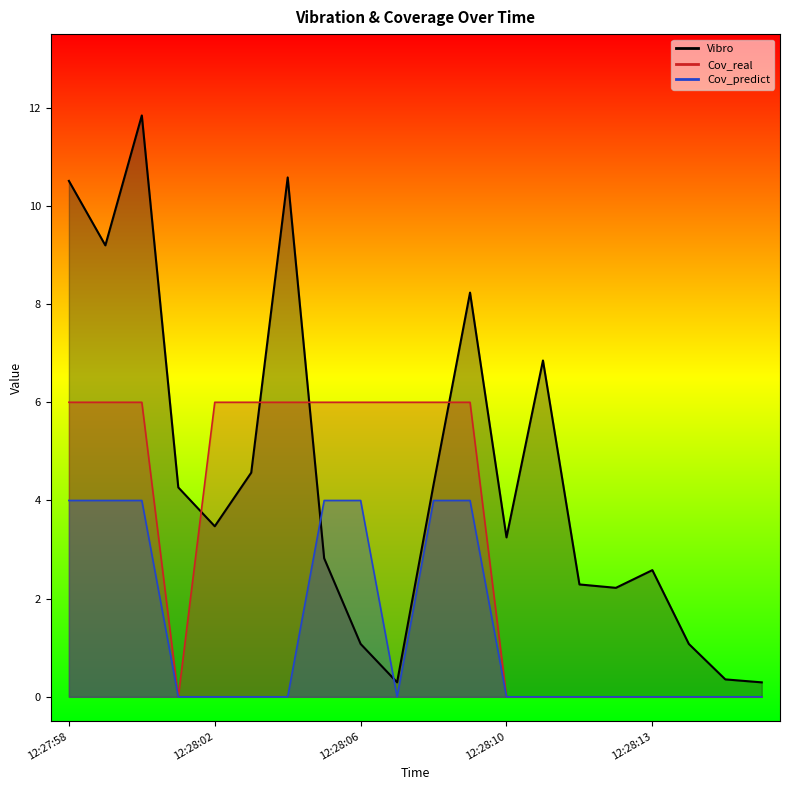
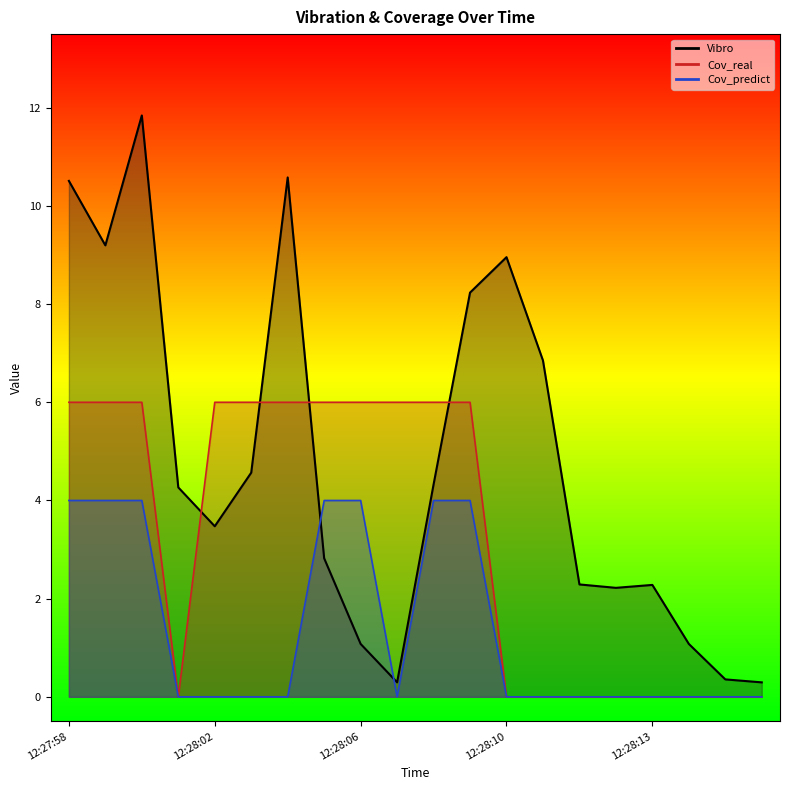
Vibro, 12:28:10: 3.2 -> 9.0
Vibro, 12:28:13: 2.6 -> 2.3
